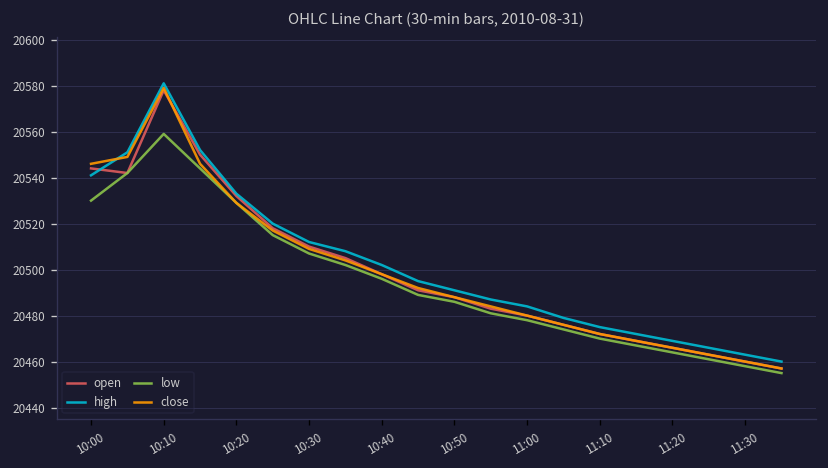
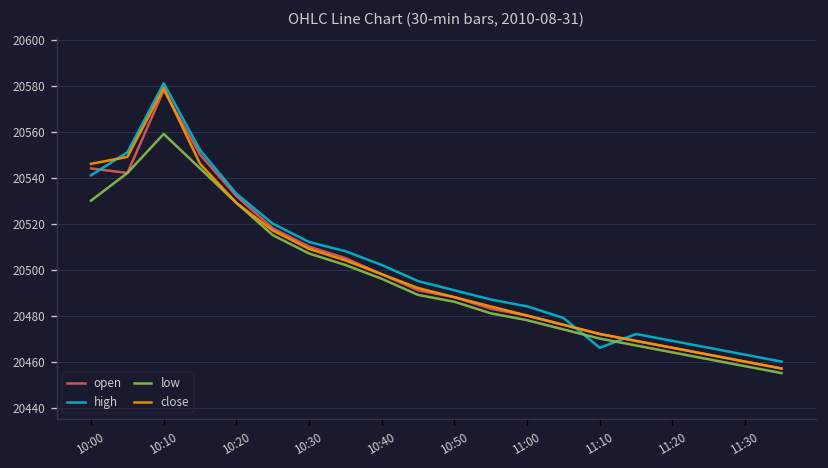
high, 11:10: 20475 -> 20466
